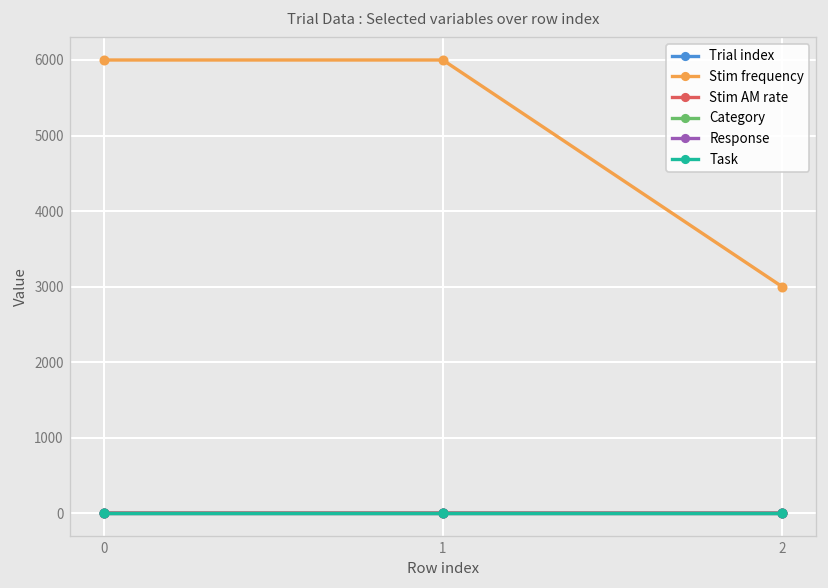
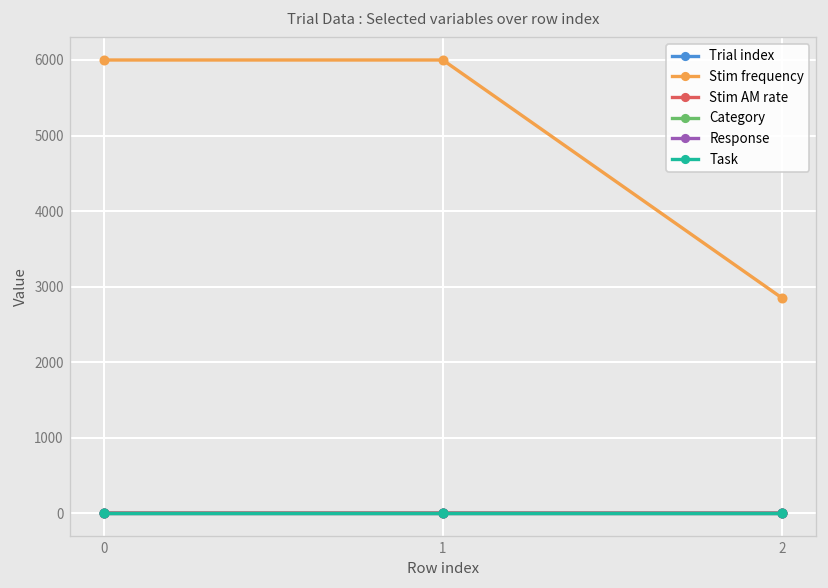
Stim frequency, 2: 3000 -> 2800
